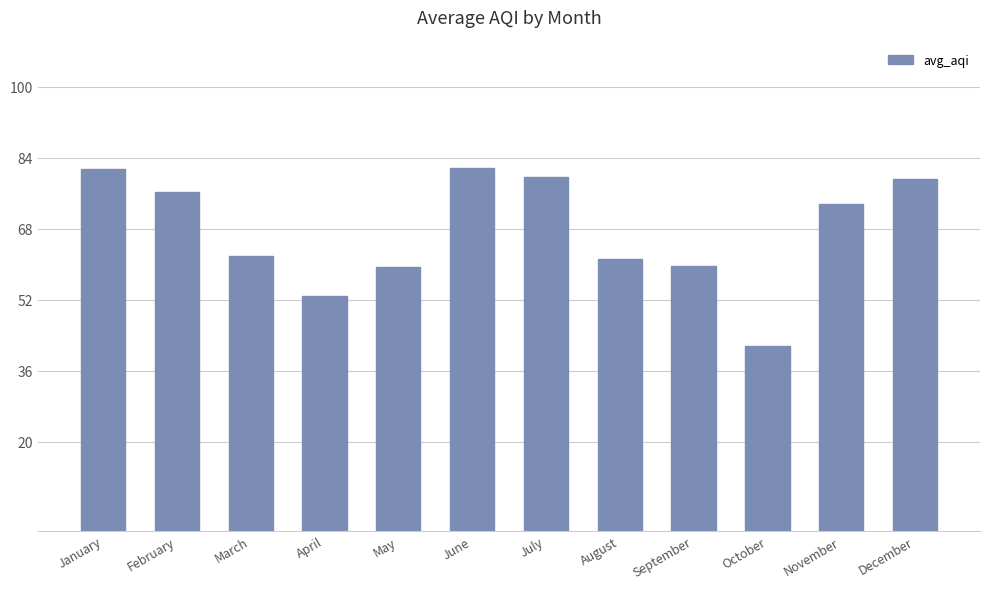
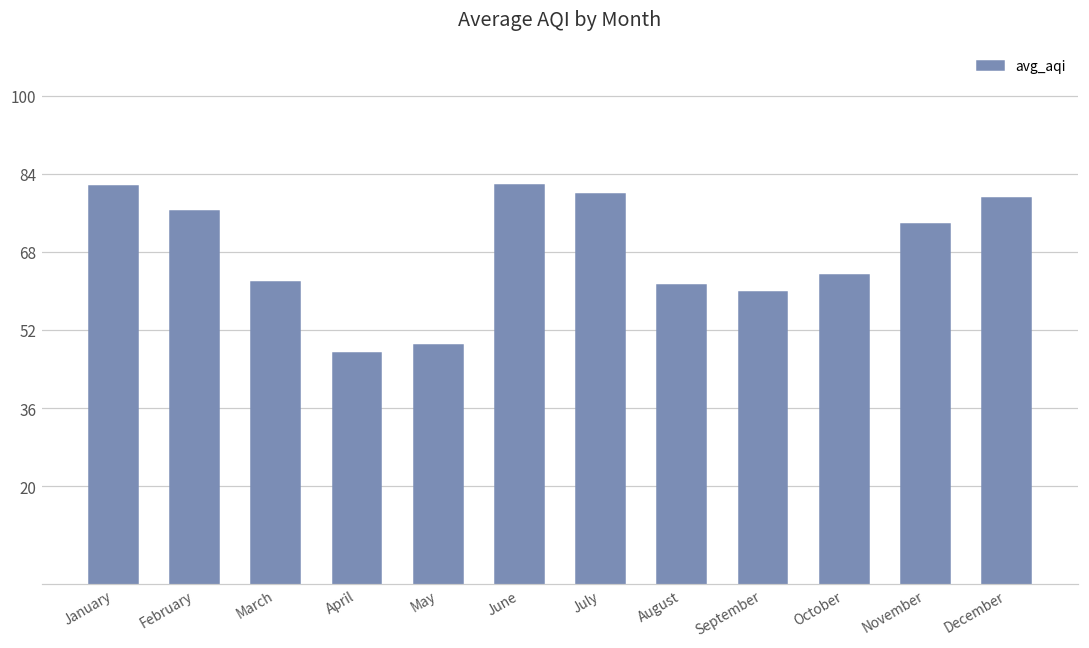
April: 53 -> 47
May: 59 -> 49
October: 42 -> 63
